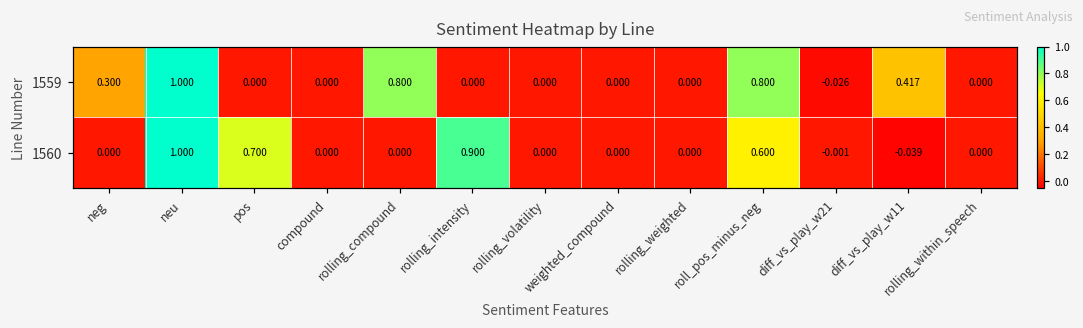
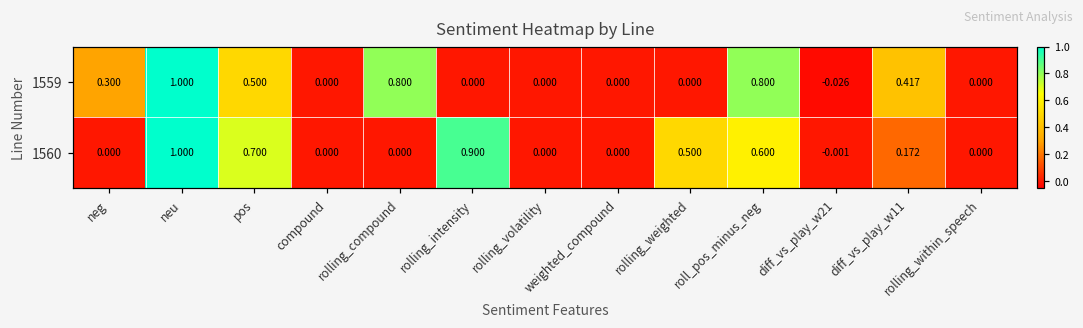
1559, pos: 0.000 -> 0.500
1560, rolling_weighted: 0.000 -> 0.500
1560, diff_vs_play_w11: -0.039 -> 0.172
